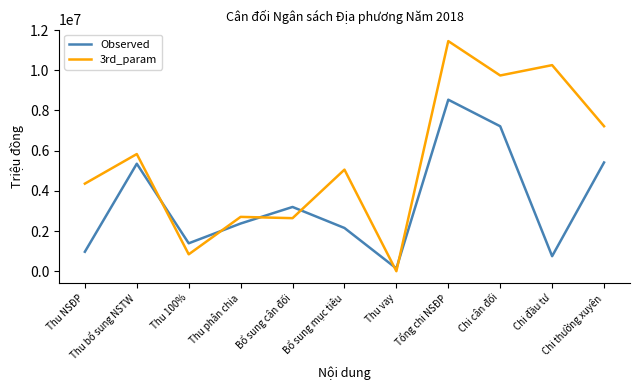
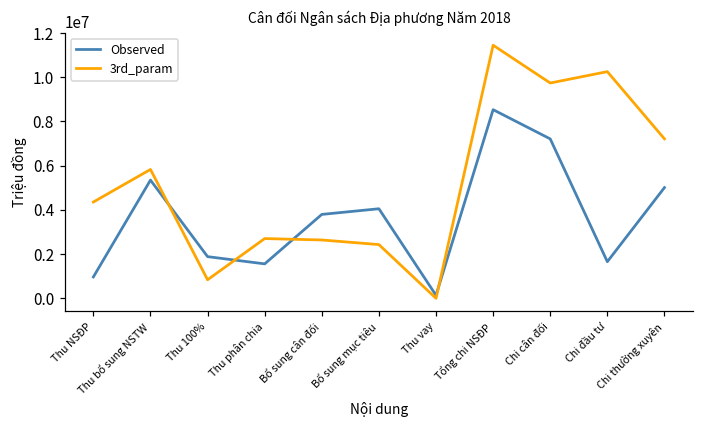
Observed, Thu 100%: 1400000 -> 1900000
Observed, Thu phân chia: 2400000 -> 1600000
Observed, Bổ sung cân đối: 3200000 -> 3800000
Observed, Bổ sung mục tiêu: 2200000 -> 4100000
3rd_param, Bổ sung mục tiêu: 5100000 -> 2400000
Observed, Chi đầu tư: 700000 -> 1700000
Observed, Chi thường xuyên: 5400000 -> 5000000
